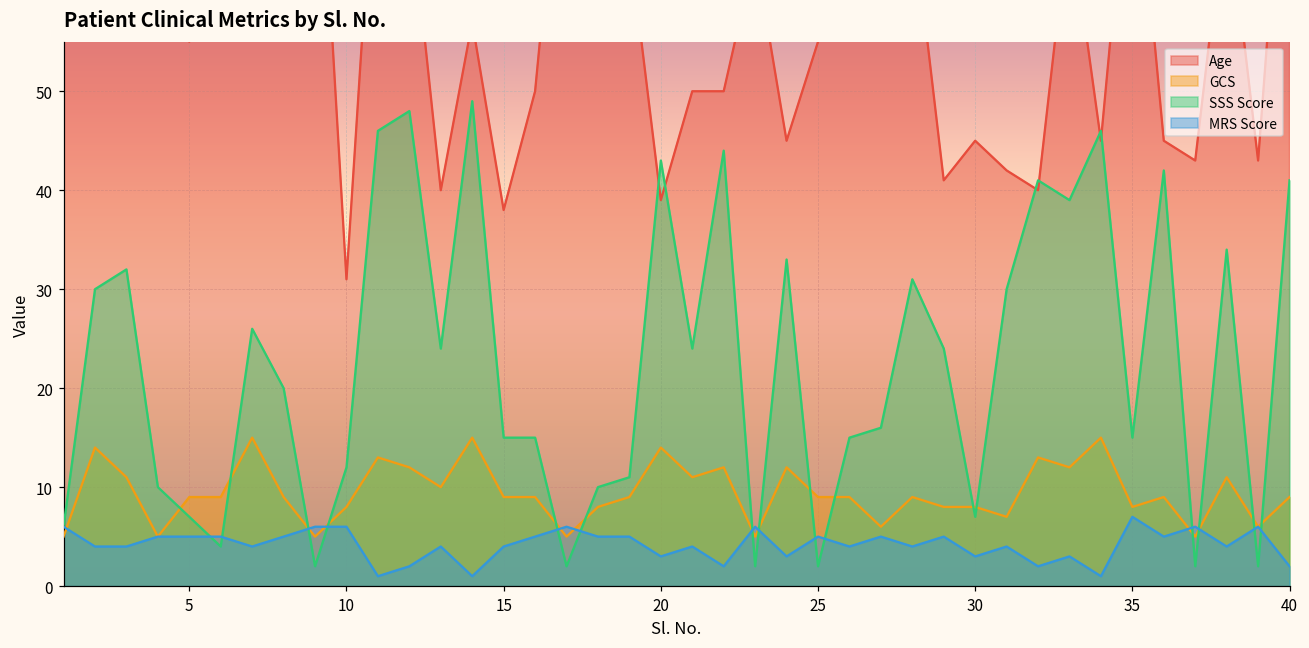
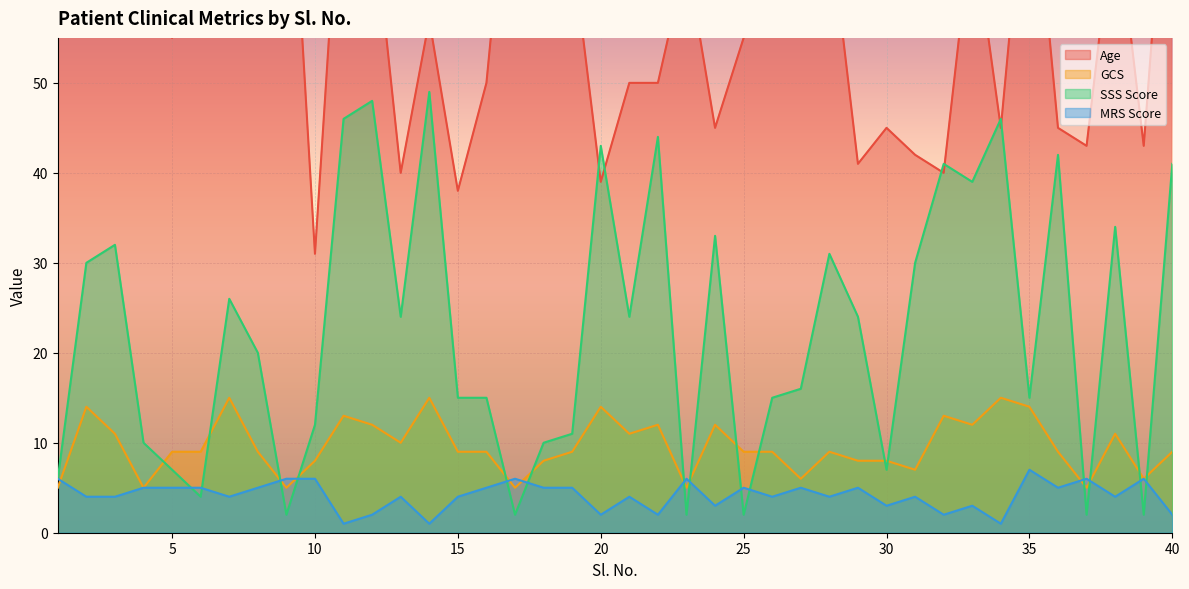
MRS Score, 20: 3 -> 2
GCS, 35: 8 -> 14
